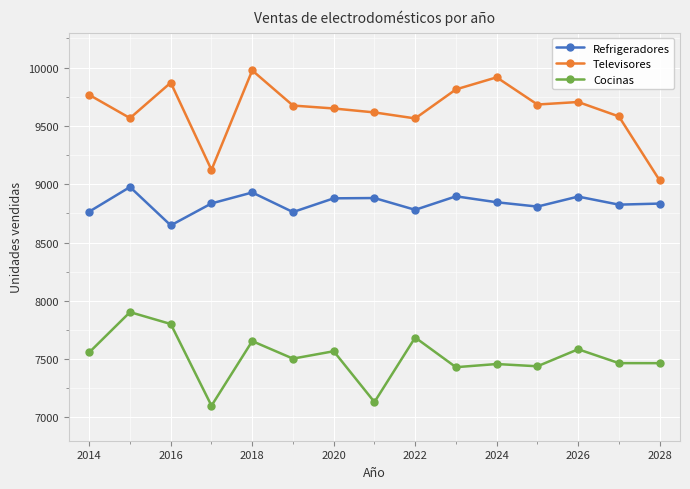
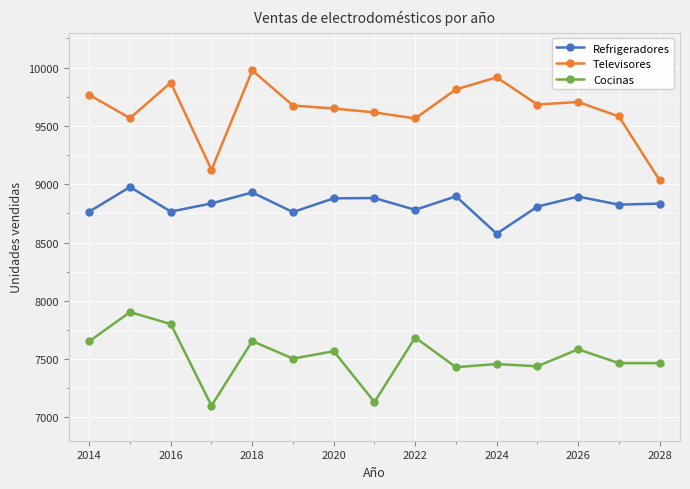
Cocinas, 2014: 7560 -> 7650
Refrigeradores, 2016: 8650 -> 8770
Refrigeradores, 2024: 8850 -> 8580
